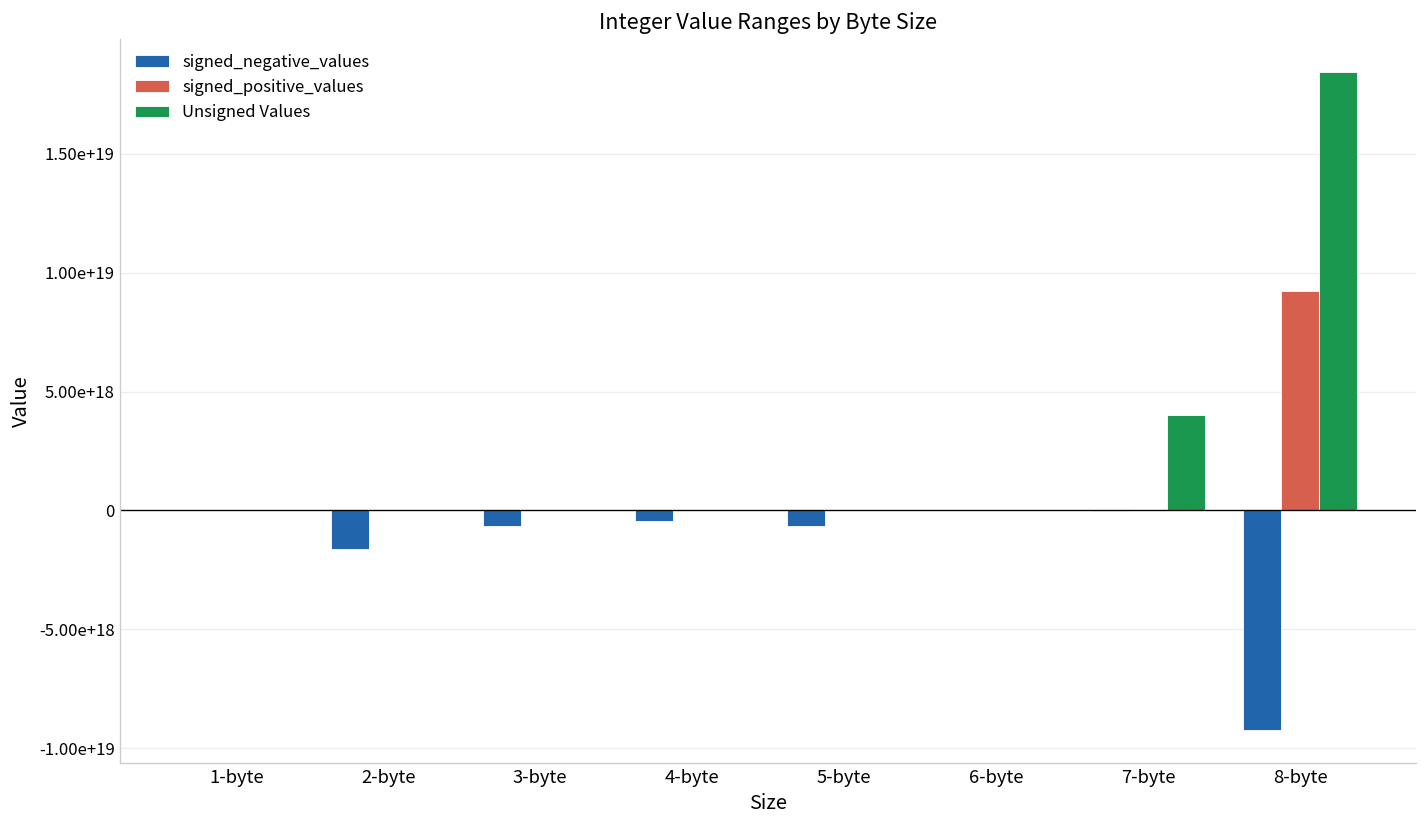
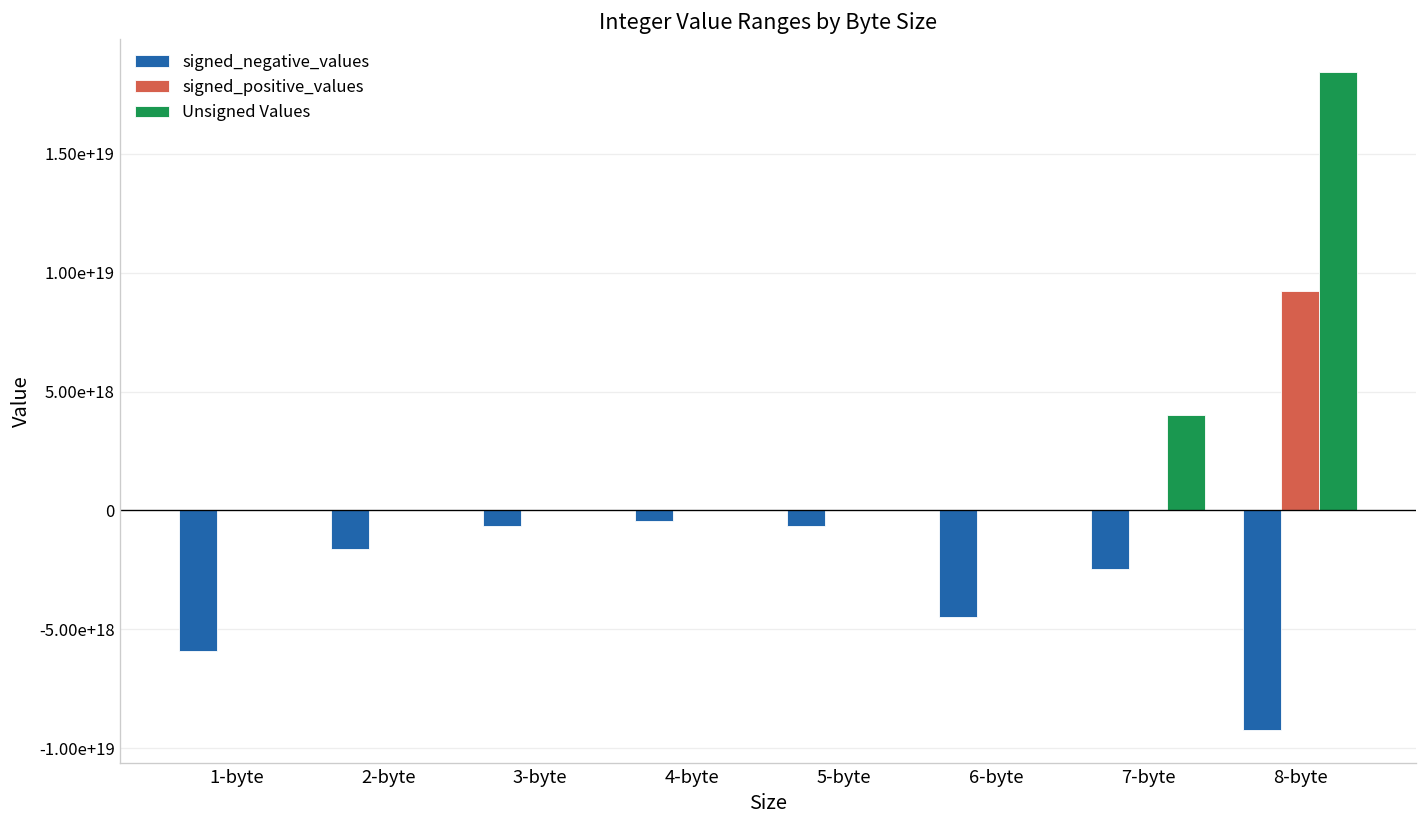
signed_negative_values, 1-byte: 0 -> -5900000000000000000
signed_negative_values, 6-byte: 0 -> -4500000000000000000
signed_negative_values, 7-byte: 0 -> -2500000000000000000
